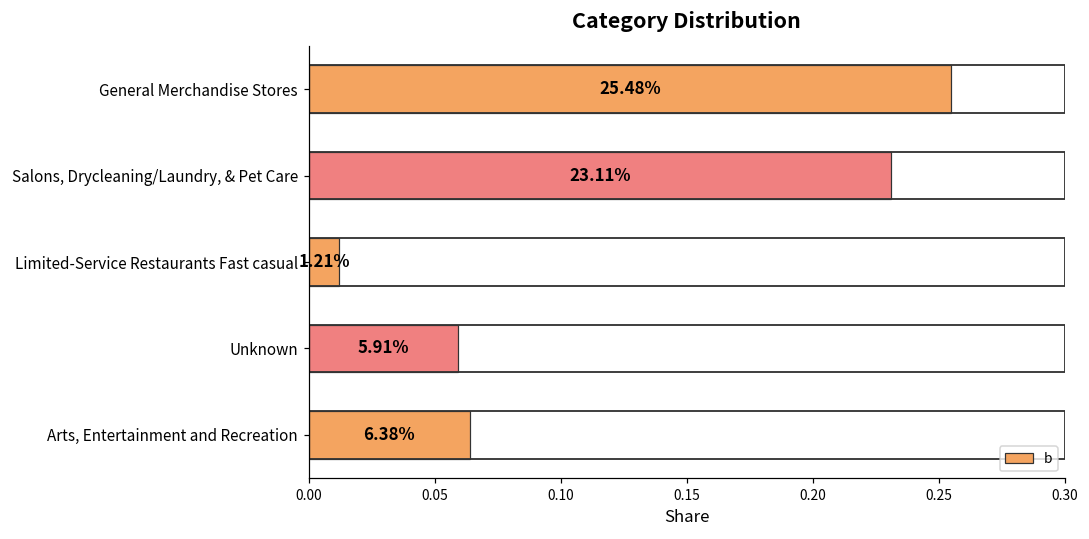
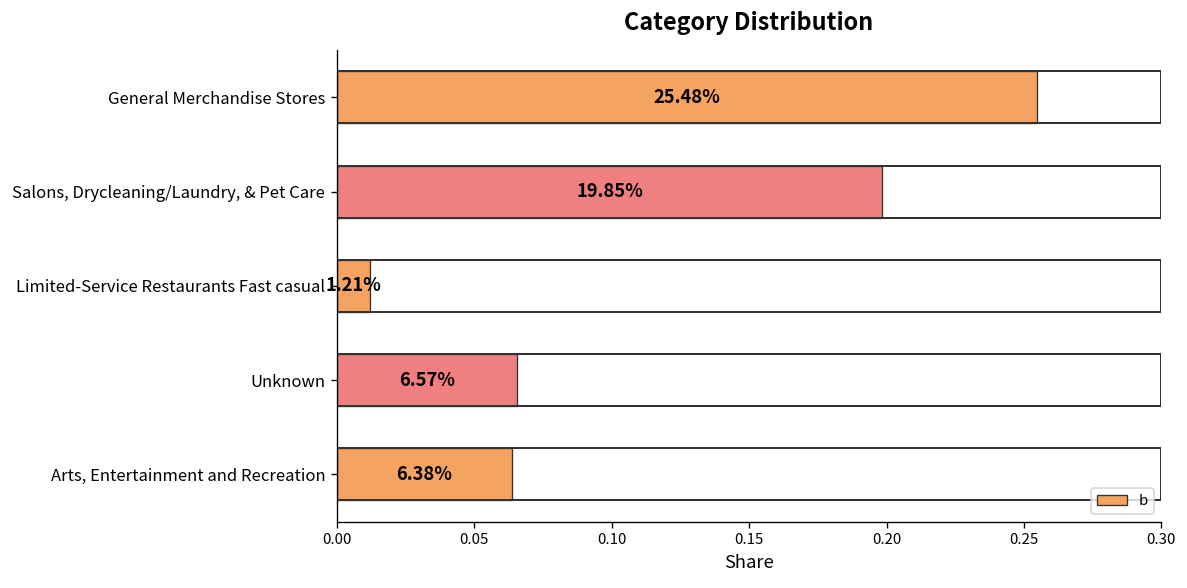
Salons, Drycleaning/Laundry, & Pet Care: 23.11% -> 19.85%
Unknown: 5.91% -> 6.57%
